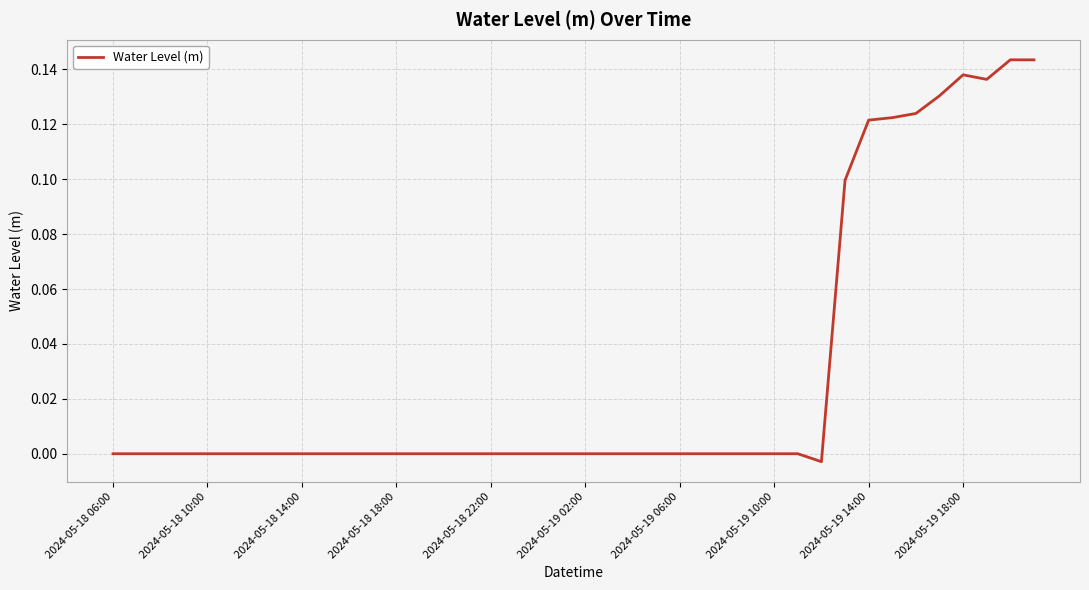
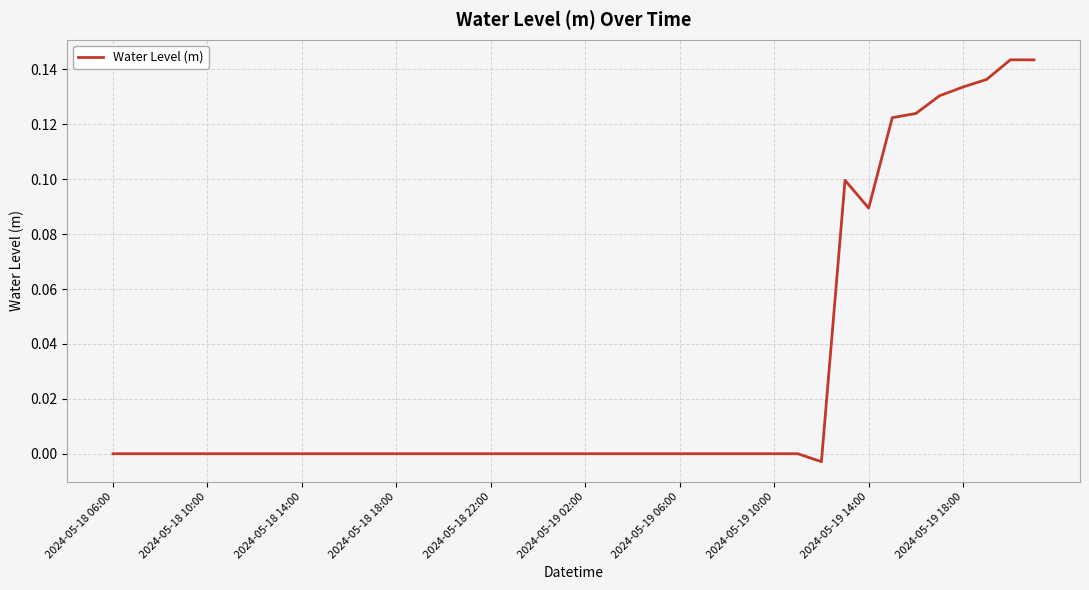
2024-05-19 14:00: 0.122 -> 0.089
2024-05-19 18:00: 0.138 -> 0.134
